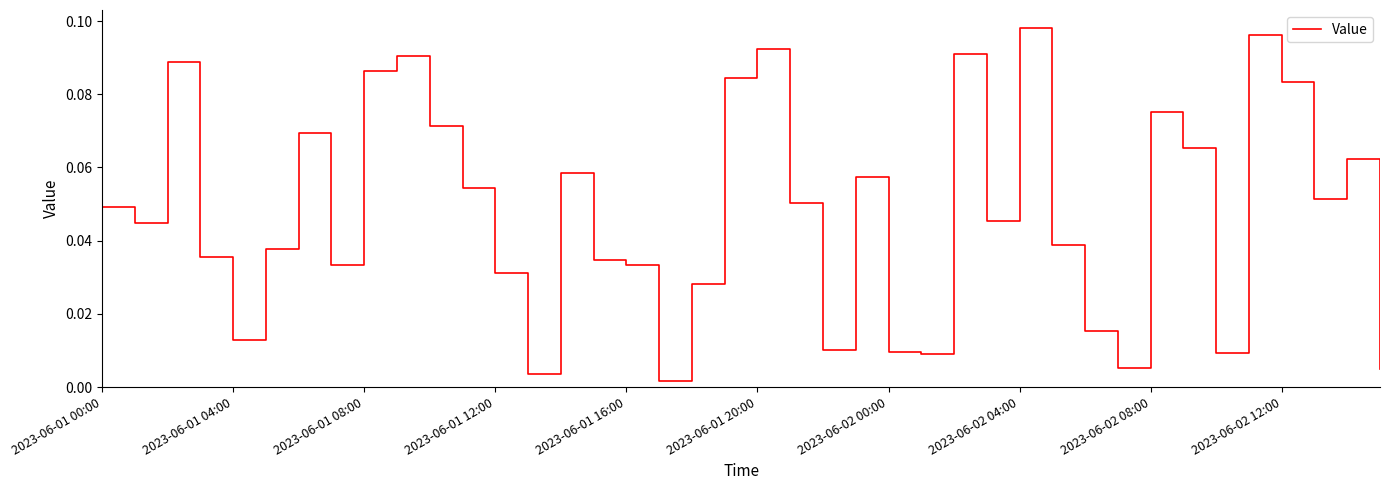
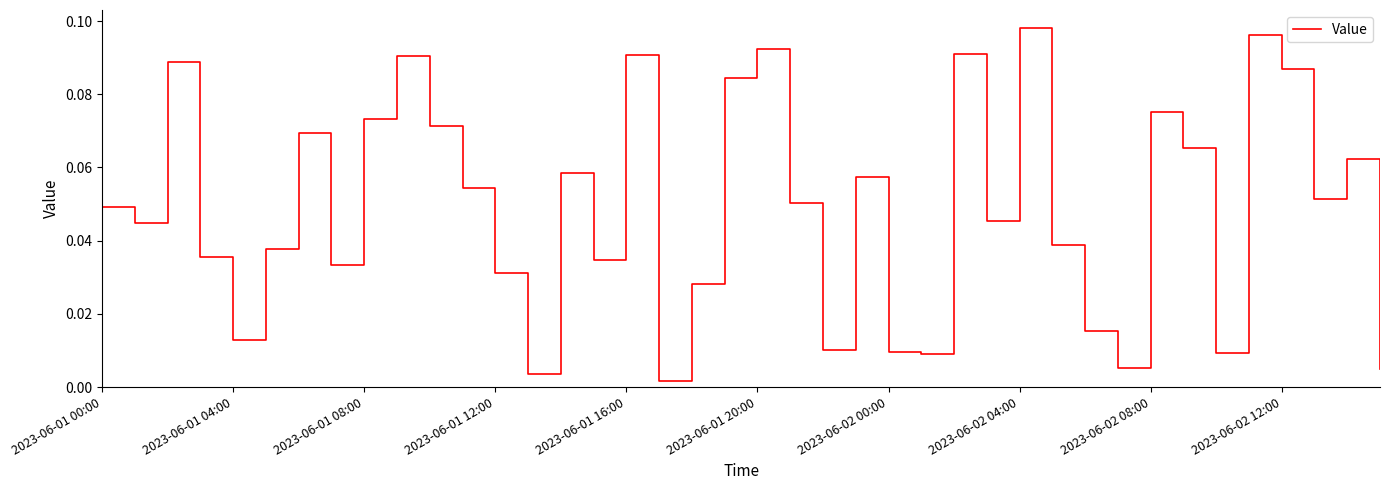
2023-06-01 08:00: 0.086 -> 0.073
2023-06-01 16:00: 0.033 -> 0.091
2023-06-02 12:00: 0.083 -> 0.087
